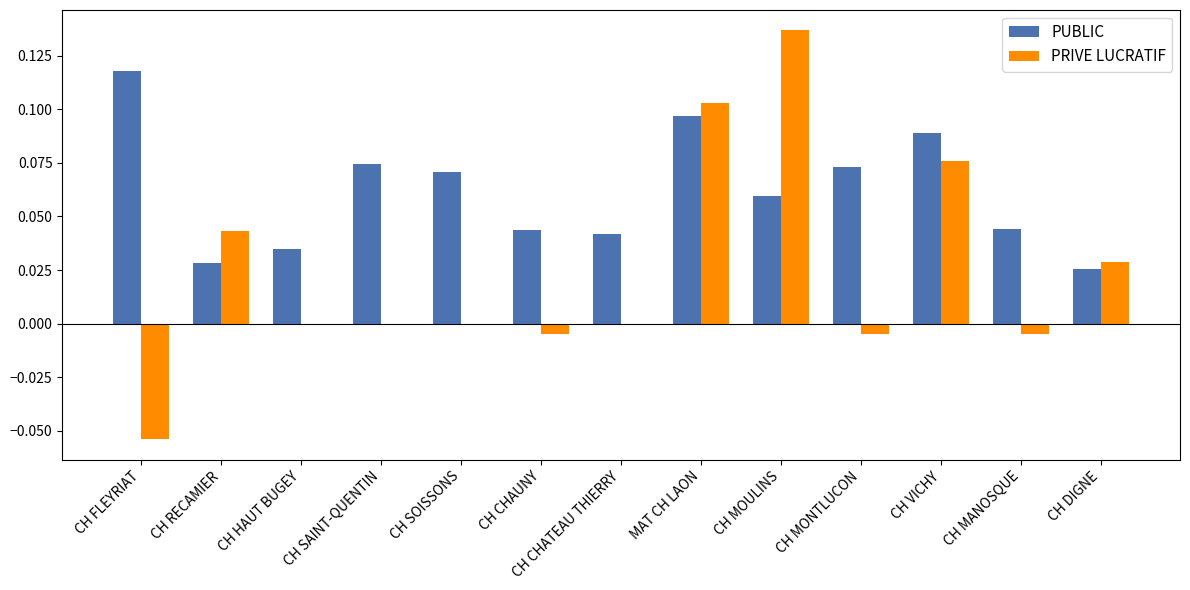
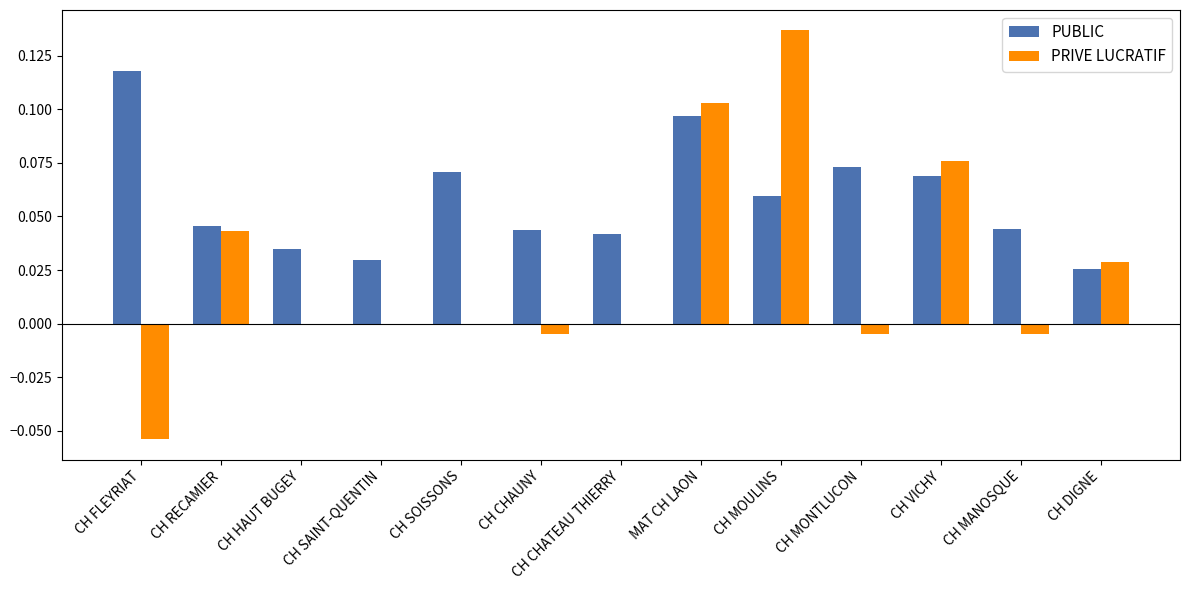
PUBLIC, CH RECAMIER: 0.028 -> 0.045
PUBLIC, CH SAINT-QUENTIN: 0.074 -> 0.030
PUBLIC, CH VICHY: 0.089 -> 0.069
